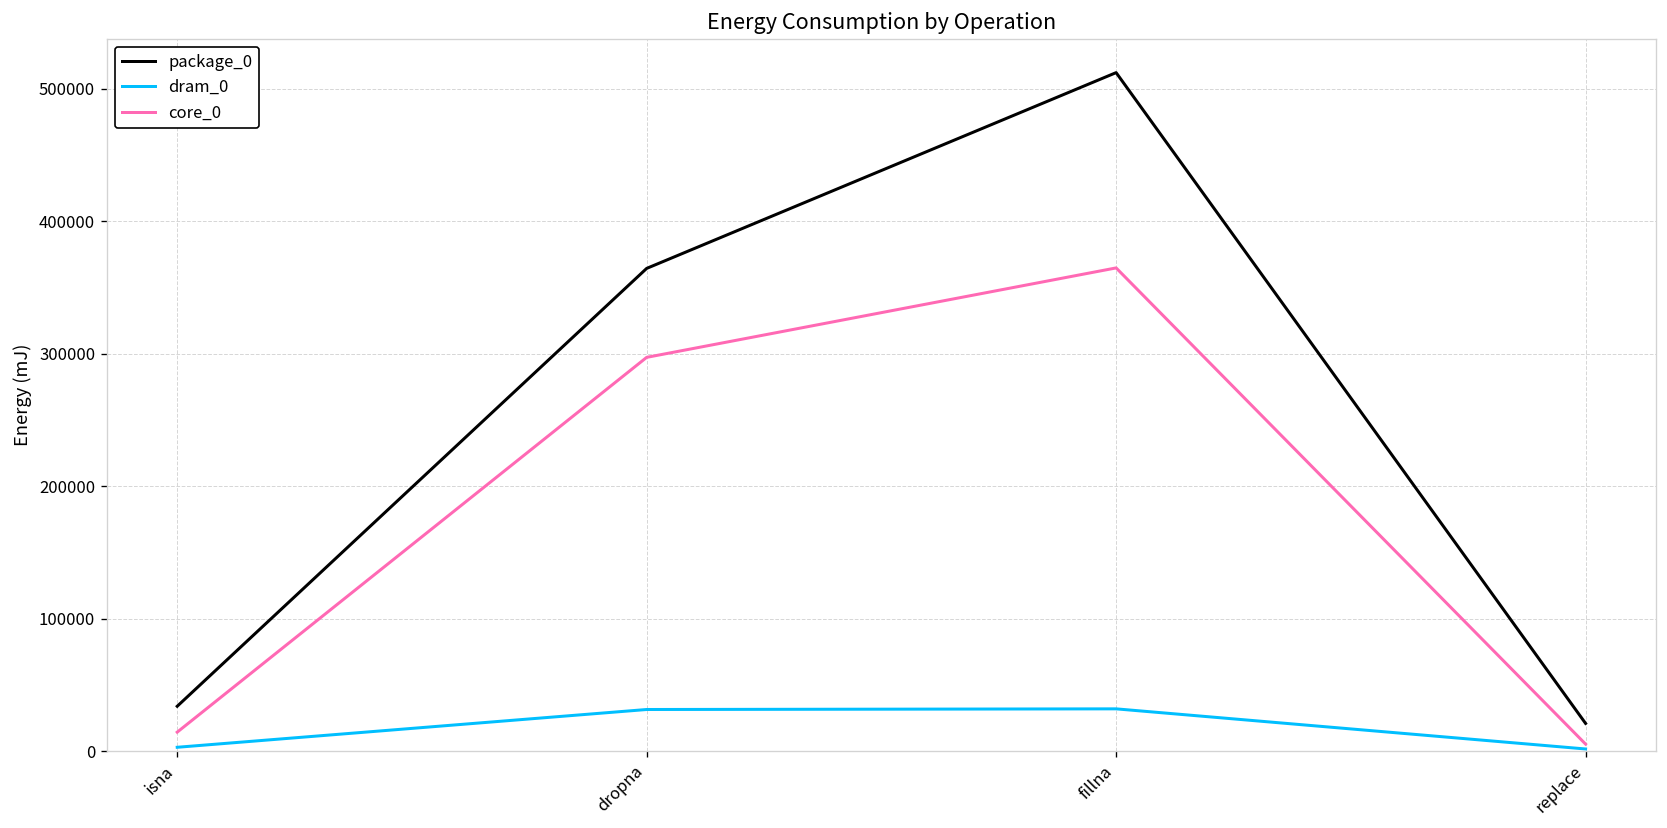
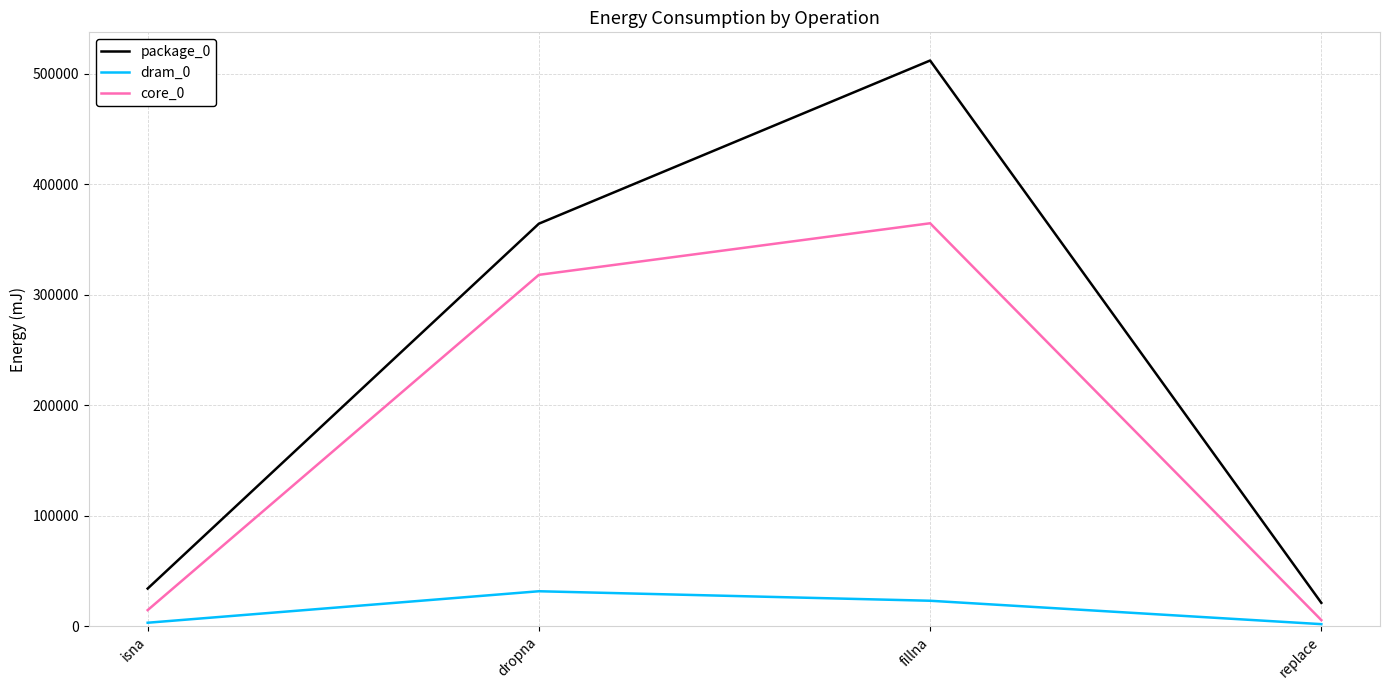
core_0, dropna: 297000 -> 318000
dram_0, fillna: 32000 -> 23000
